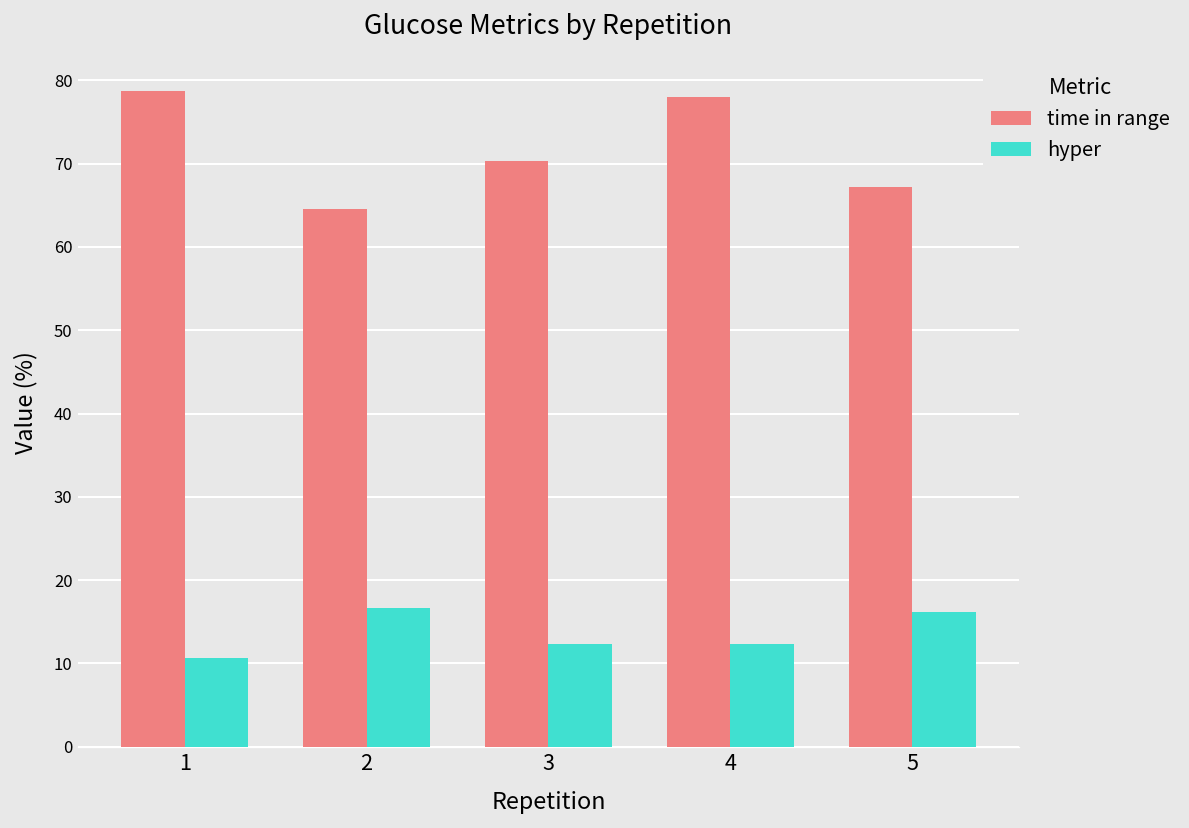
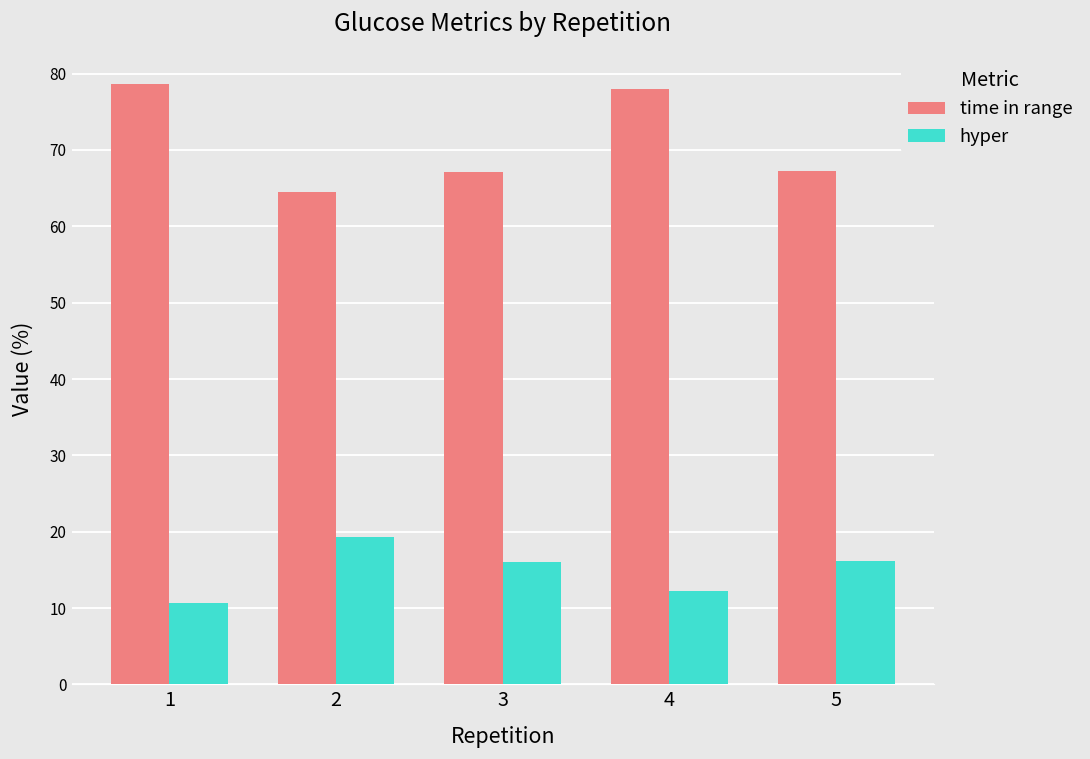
hyper, 2: 17 -> 19
time in range, 3: 70 -> 67
hyper, 3: 12 -> 16
